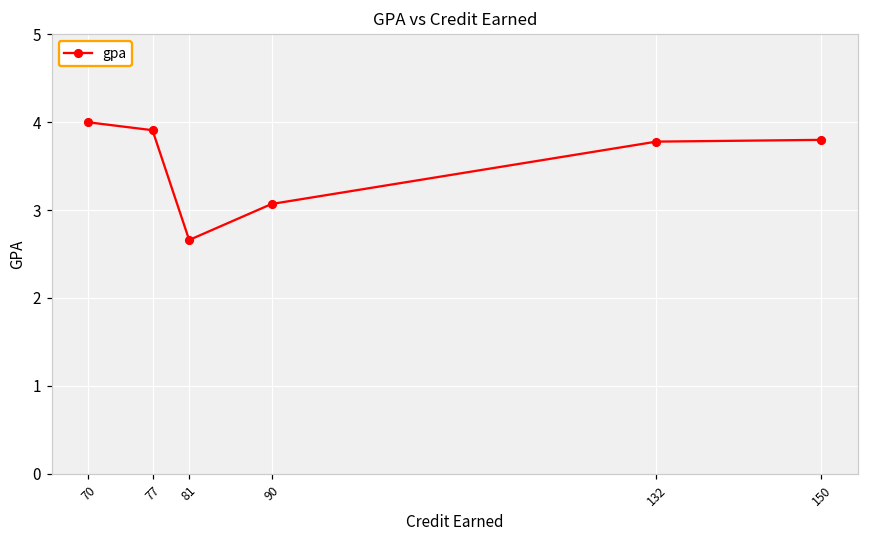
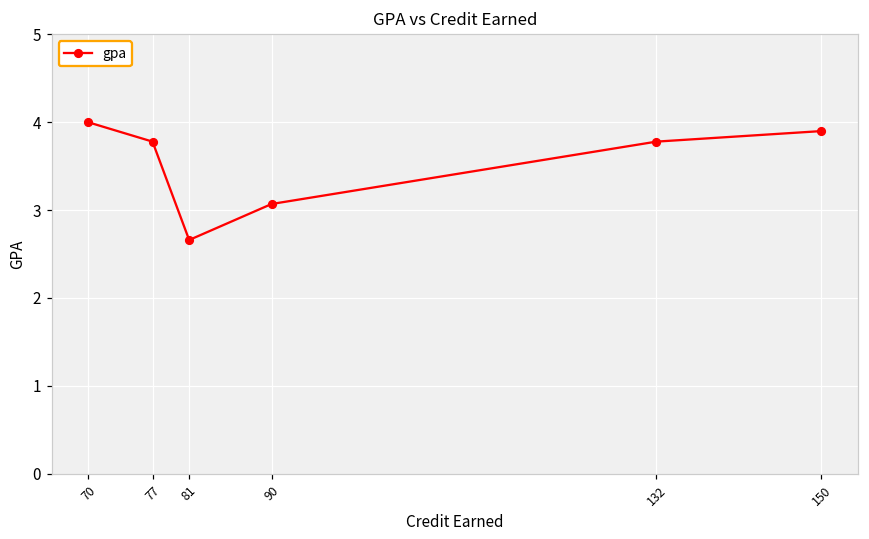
77: 3.9 -> 3.8
150: 3.8 -> 3.9
